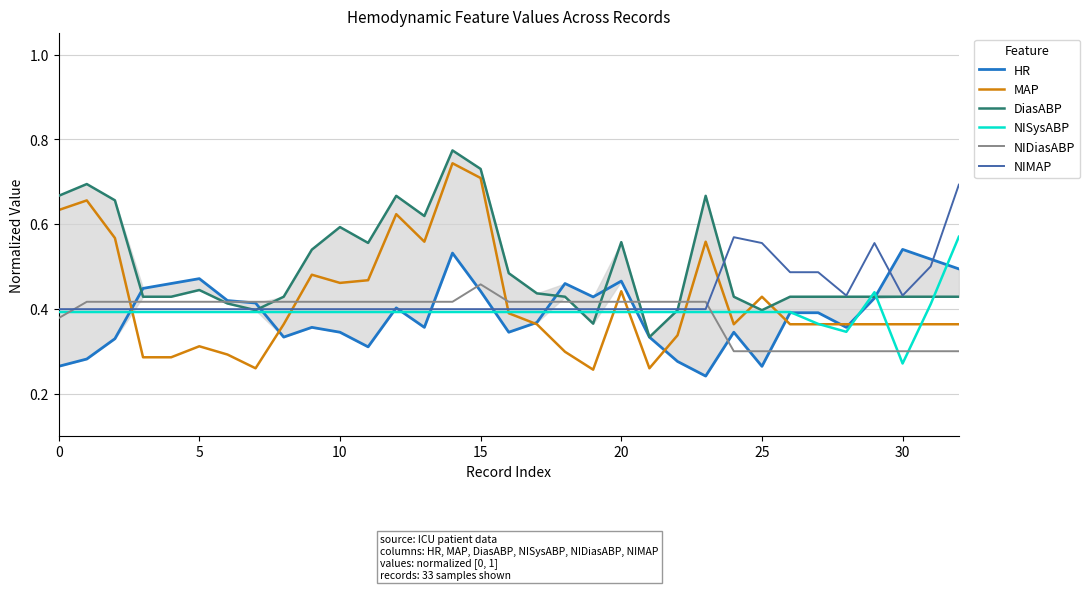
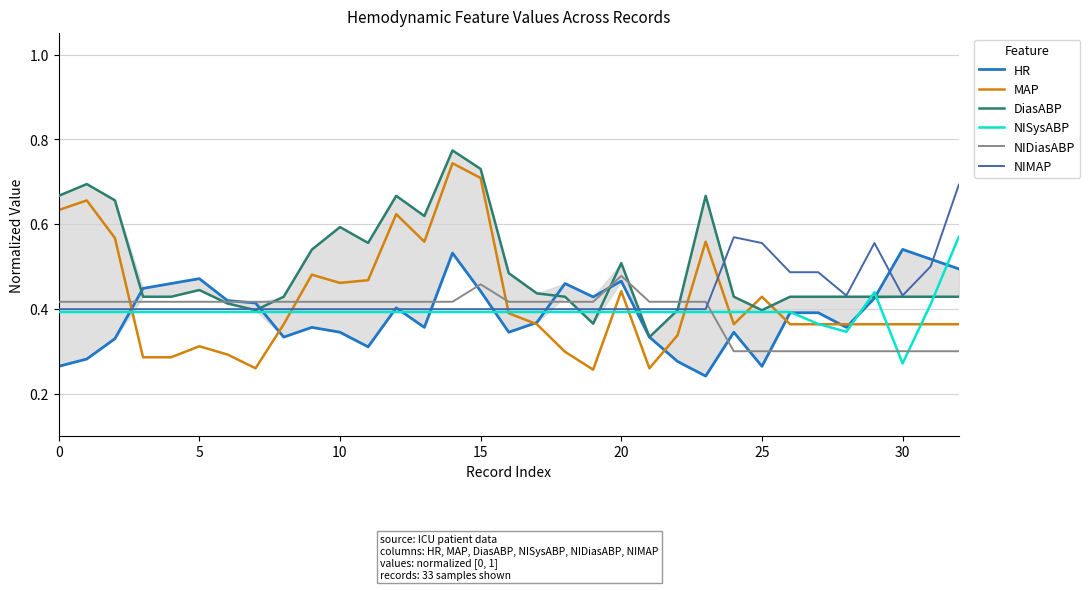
NIDiasABP, 0: 0.38 -> 0.42
DiasABP, 20: 0.56 -> 0.51
NIDiasABP, 20: 0.42 -> 0.48
